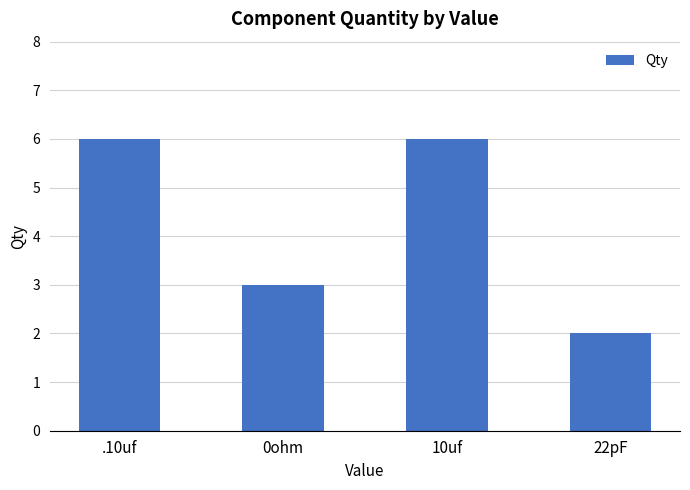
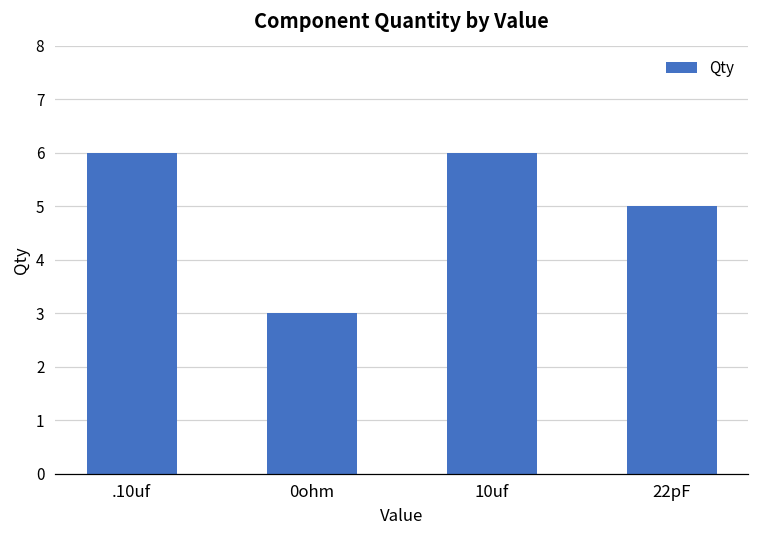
22pF: 2 -> 5
